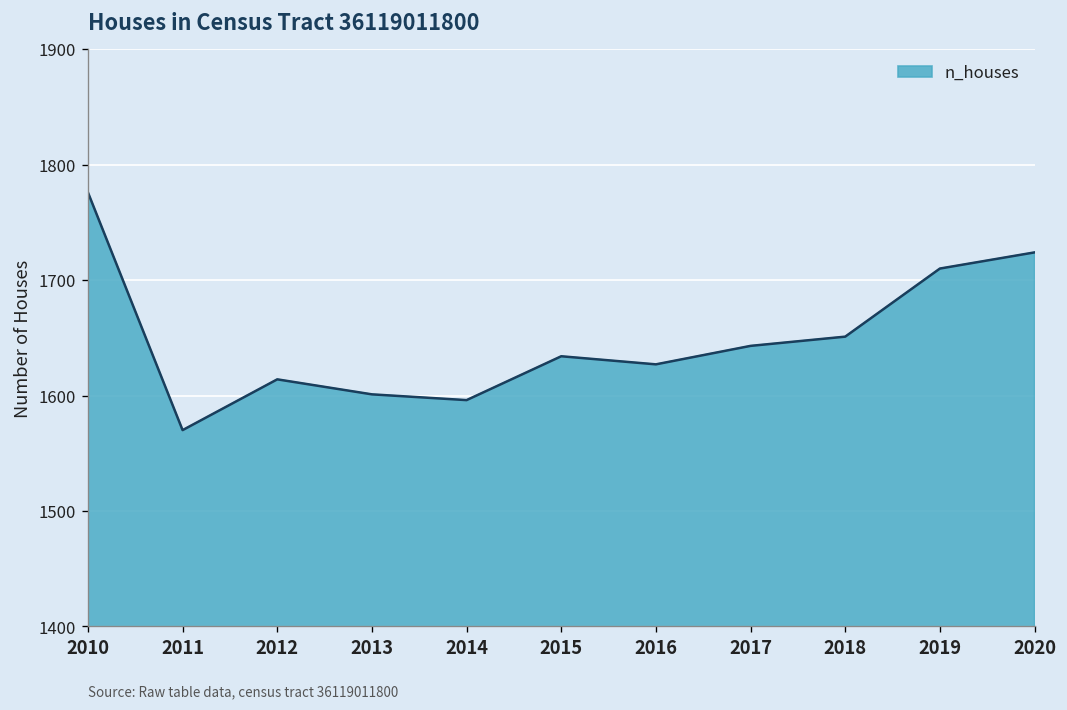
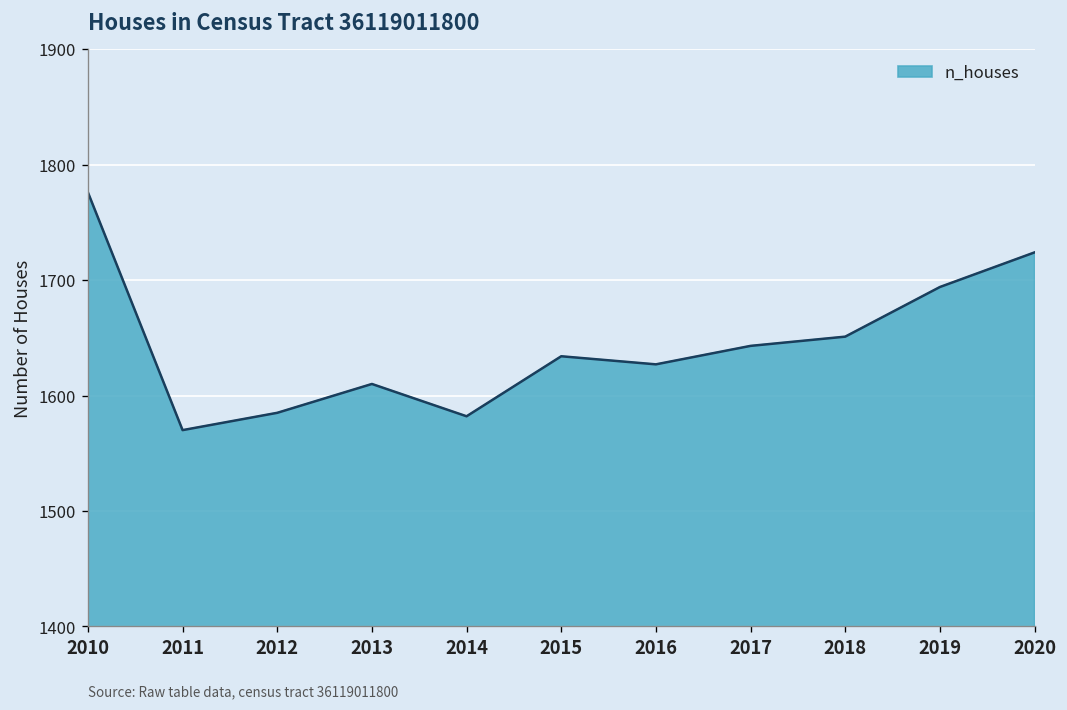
2012: 1610 -> 1590
2013: 1600 -> 1610
2014: 1600 -> 1580
2019: 1710 -> 1690
